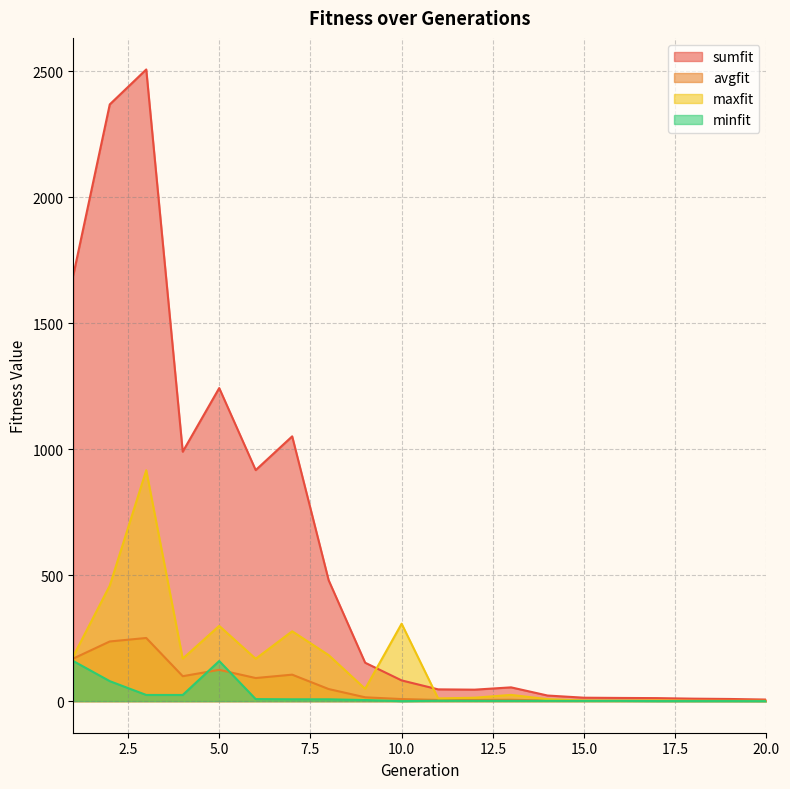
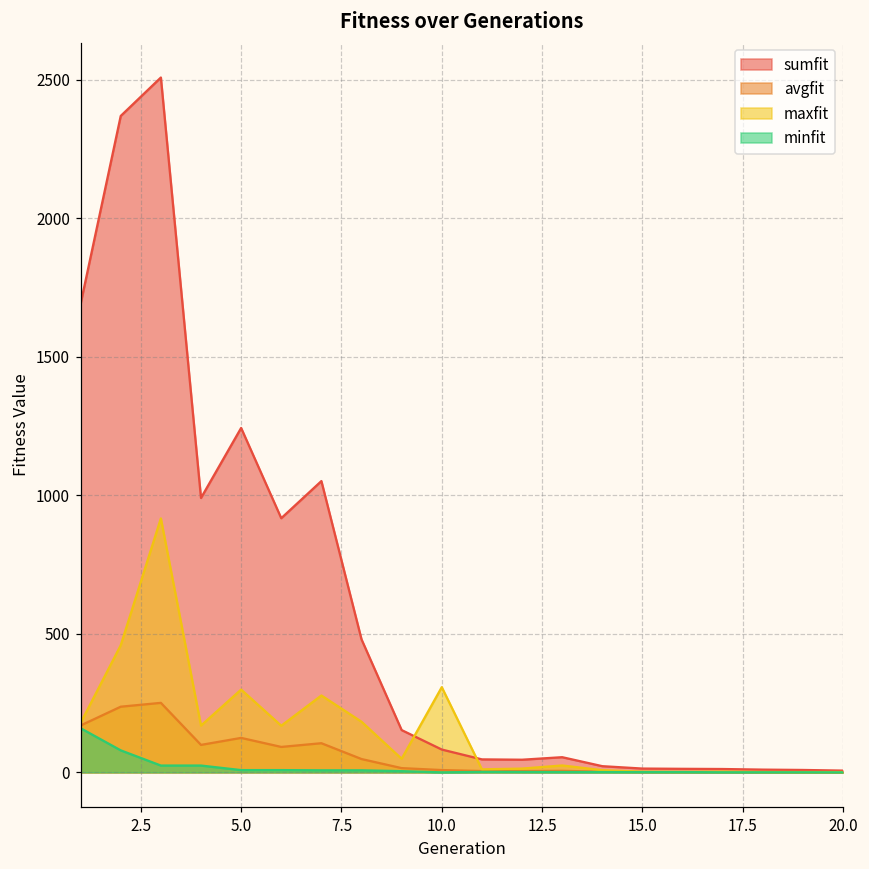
minfit, 5.0: 160 -> 10
